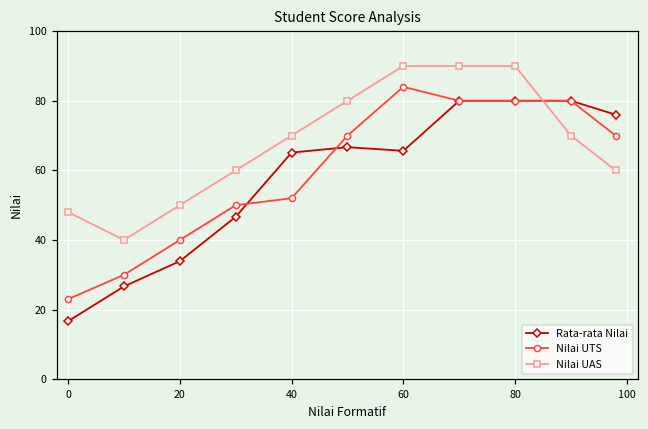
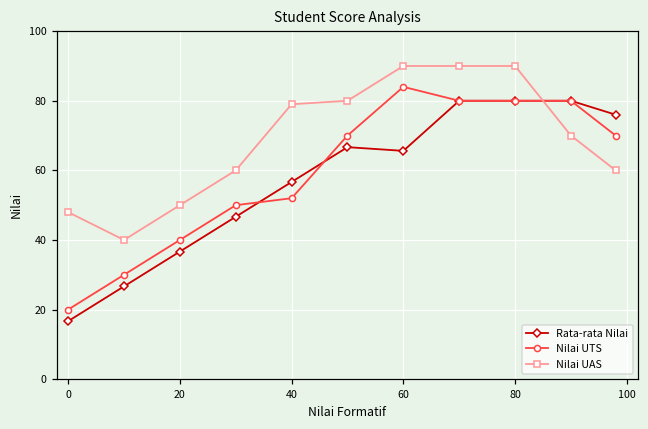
Nilai UTS, 0: 23 -> 20
Rata-rata Nilai, 20: 34 -> 37
Rata-rata Nilai, 40: 65 -> 57
Nilai UAS, 40: 70 -> 79
